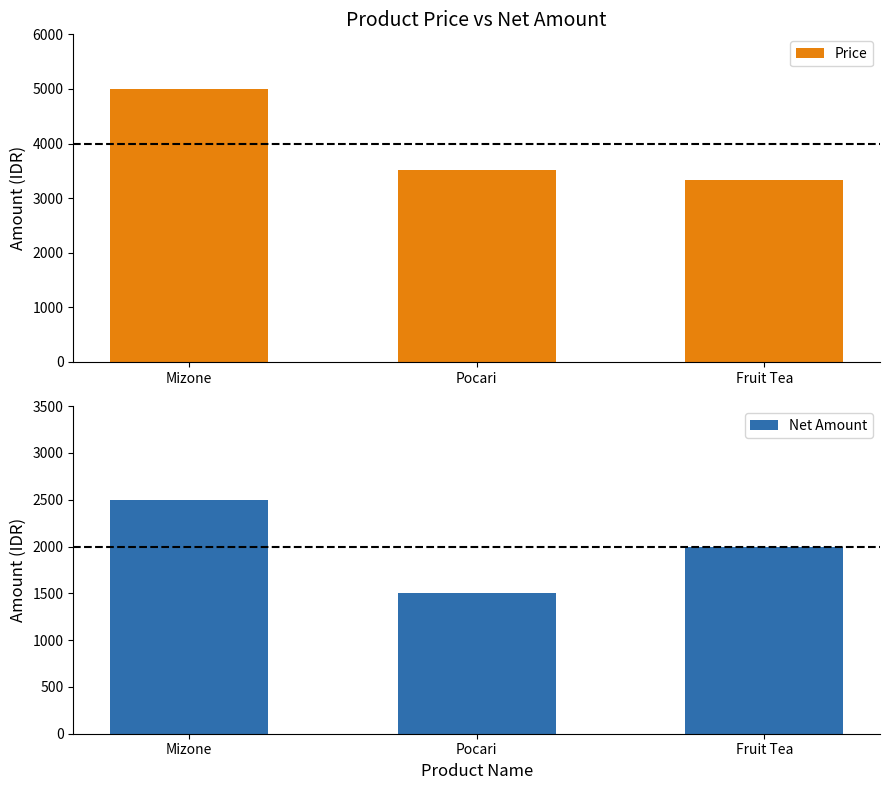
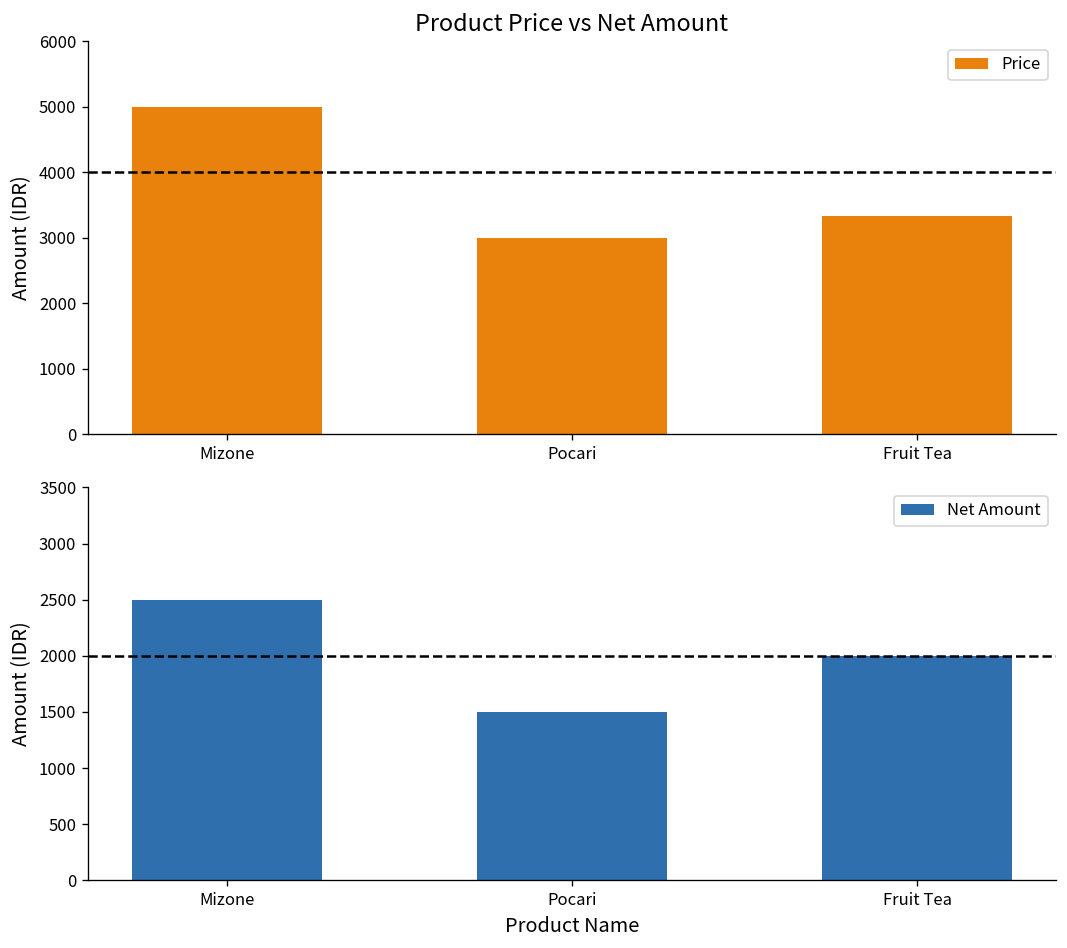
Product Price vs Net Amount, Pocari: 3500 -> 3000
